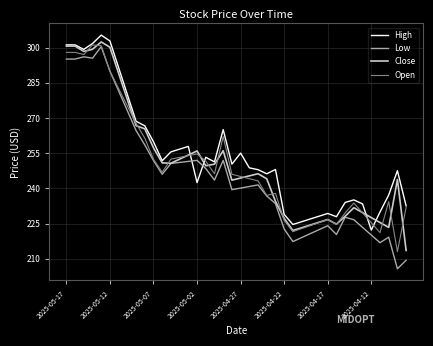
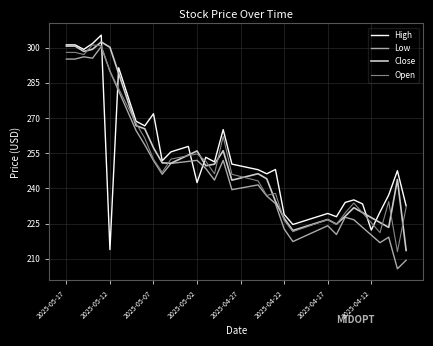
High, 2025-05-12: 303 -> 214
High, 2025-05-07: 260 -> 272
High, 2025-04-27: 255 -> 250
